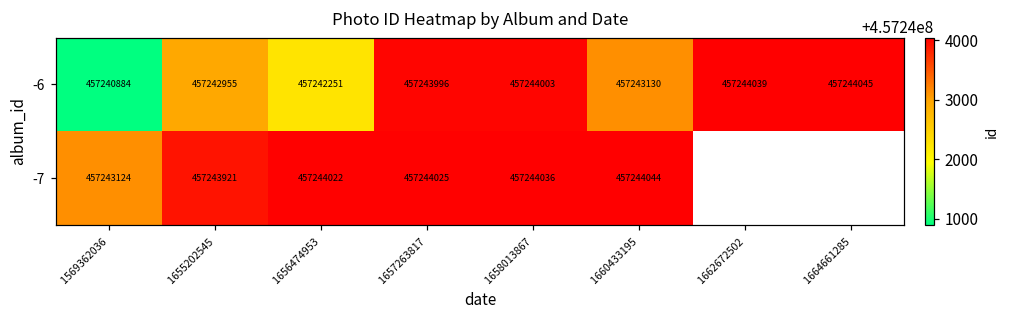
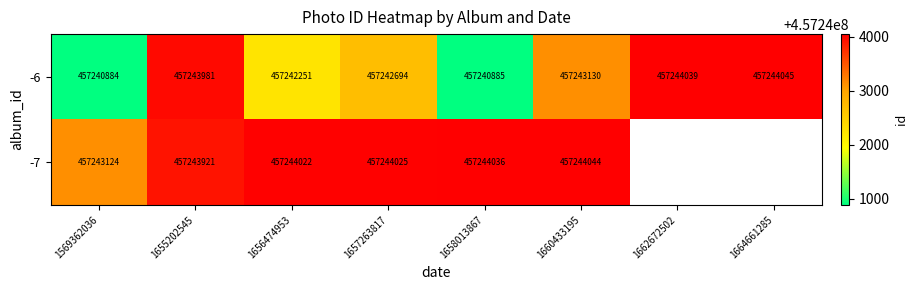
-6, 1655202545: 457242955 -> 457243981
-6, 1657263817: 457243996 -> 457242694
-6, 1658013867: 457244003 -> 457240885
